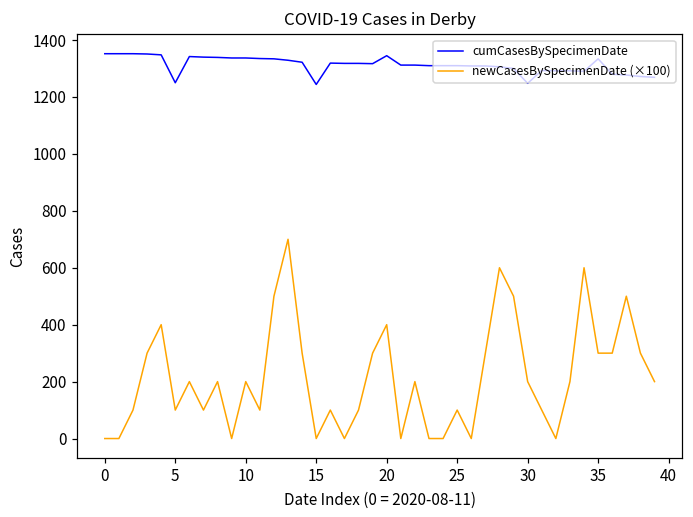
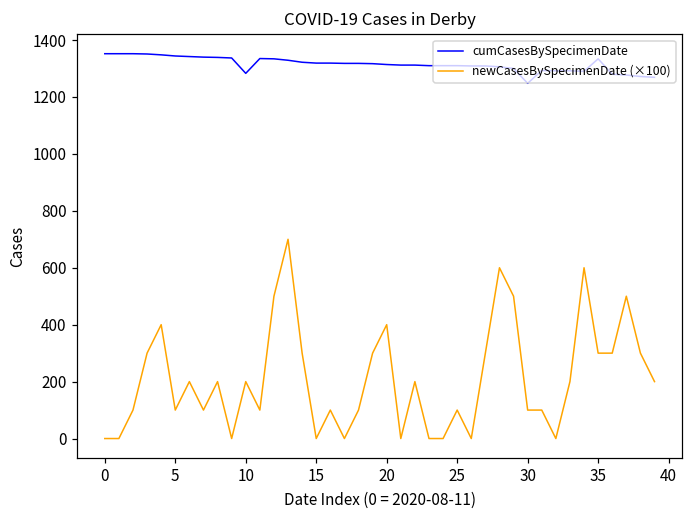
cumCasesBySpecimenDate, 5: 1250 -> 1340
cumCasesBySpecimenDate, 10: 1340 -> 1280
cumCasesBySpecimenDate, 15: 1240 -> 1320
cumCasesBySpecimenDate, 20: 1350 -> 1310
newCasesBySpecimenDate (×100), 30: 200 -> 100
